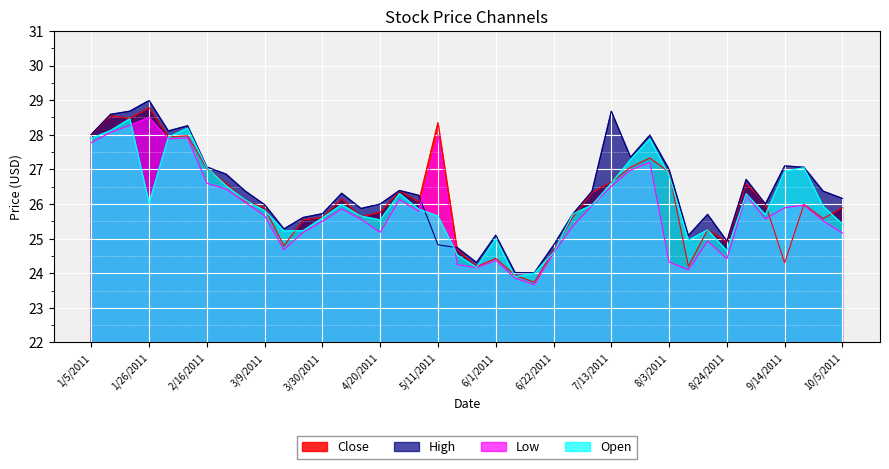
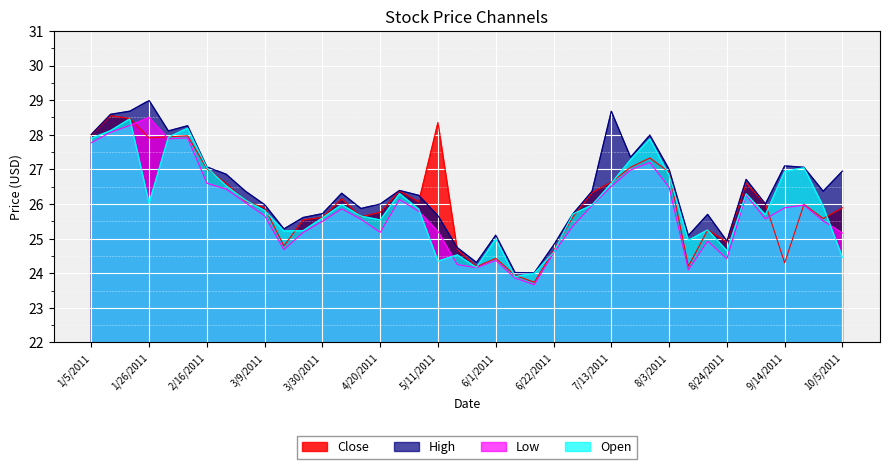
Close, 1/26/2011: 28.8 -> 27.9
High, 5/11/2011: 24.8 -> 25.7
Low, 5/11/2011: 28.0 -> 25.2
Open, 5/11/2011: 25.7 -> 24.4
Low, 8/3/2011: 24.3 -> 26.5
High, 10/5/2011: 26.2 -> 27.0
Open, 10/5/2011: 25.4 -> 24.5
